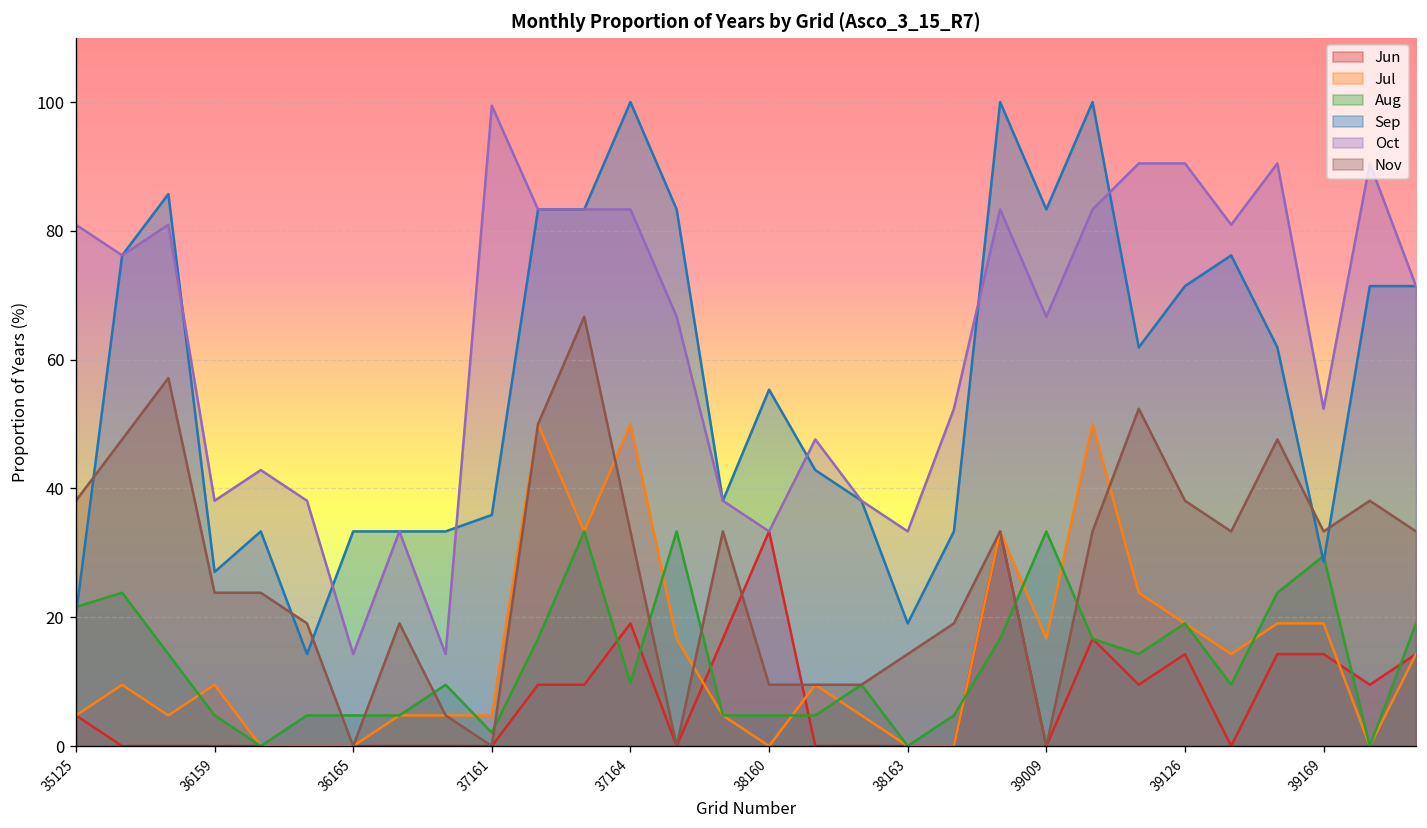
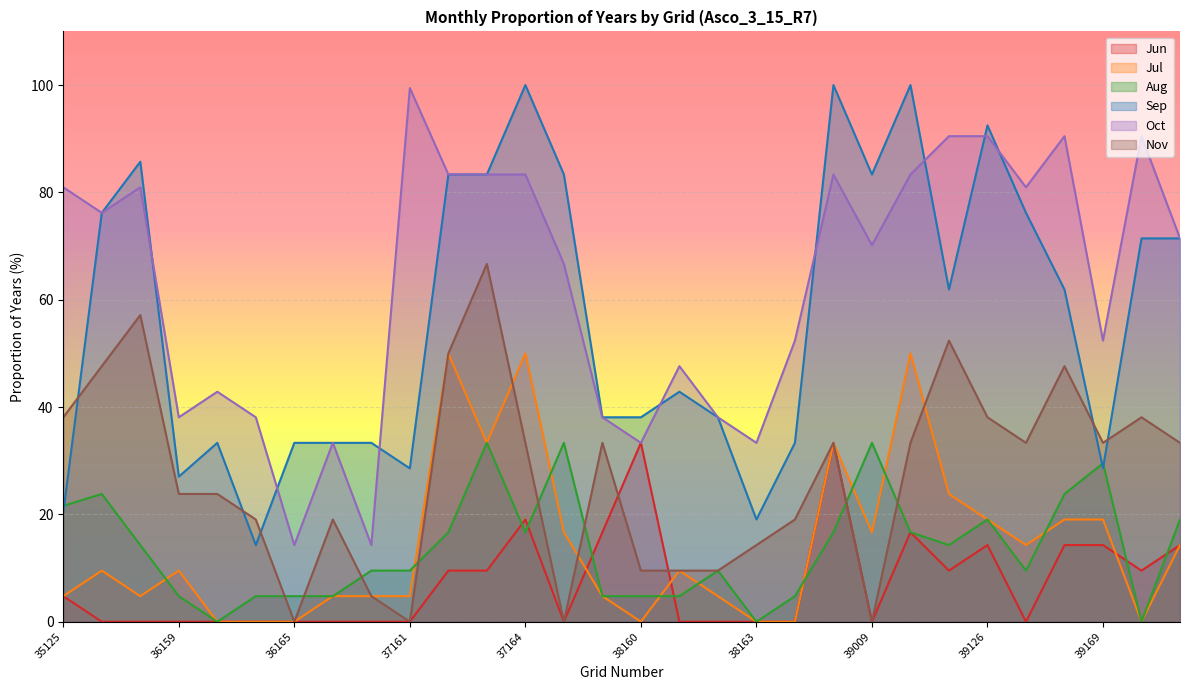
Aug, 37161: 2 -> 10
Sep, 37161: 36 -> 29
Aug, 37164: 10 -> 17
Sep, 38160: 55 -> 38
Oct, 39009: 67 -> 70
Sep, 39126: 71 -> 92
